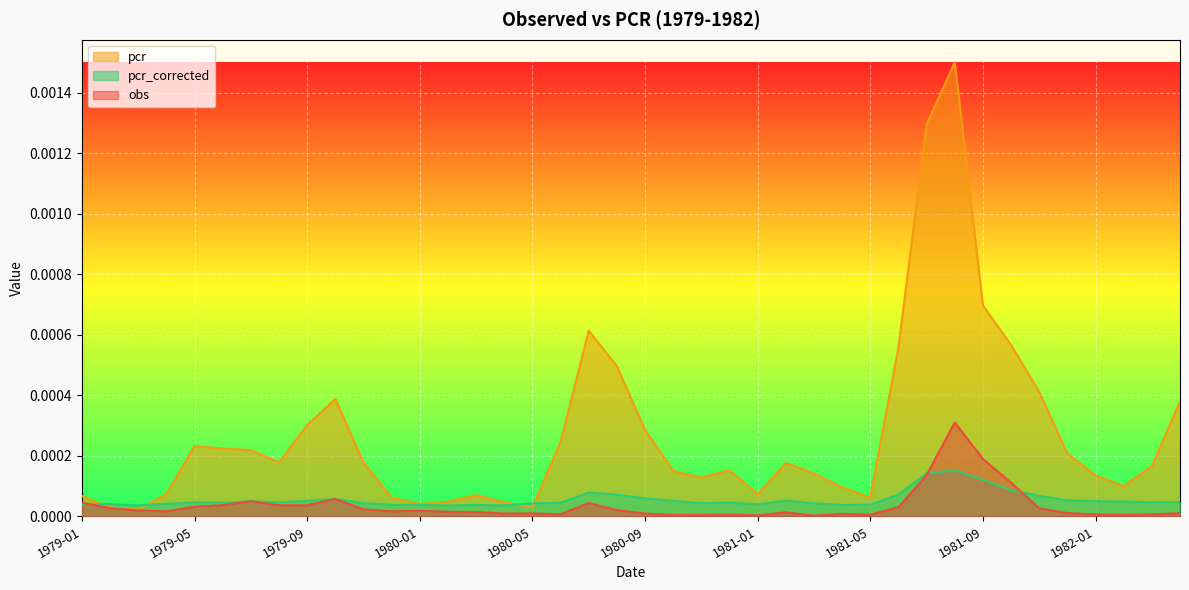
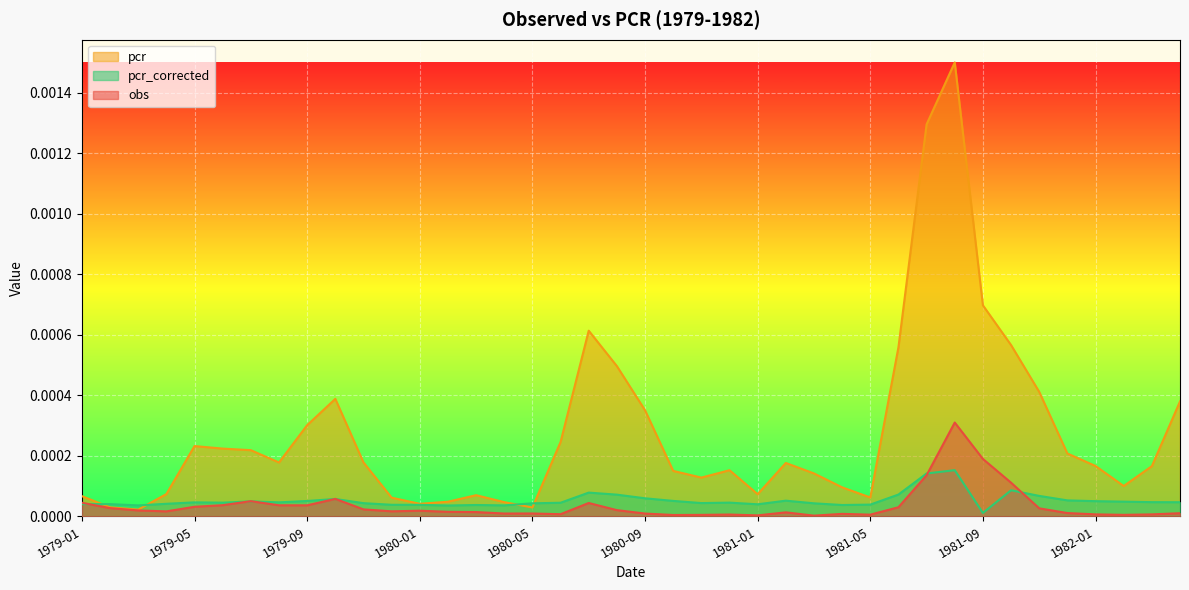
pcr, 1980-09: 0.00029 -> 0.00035
pcr_corrected, 1981-09: 0.00012 -> 0.00001
pcr, 1982-01: 0.00014 -> 0.00017
